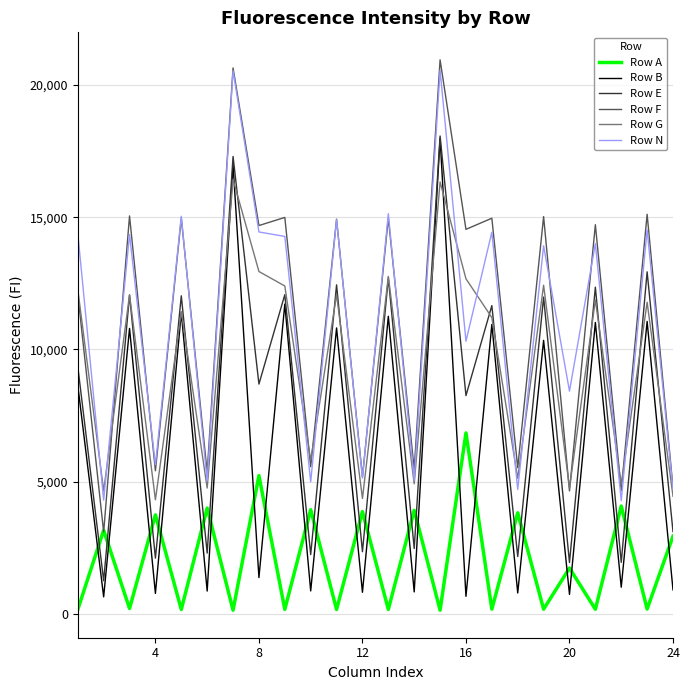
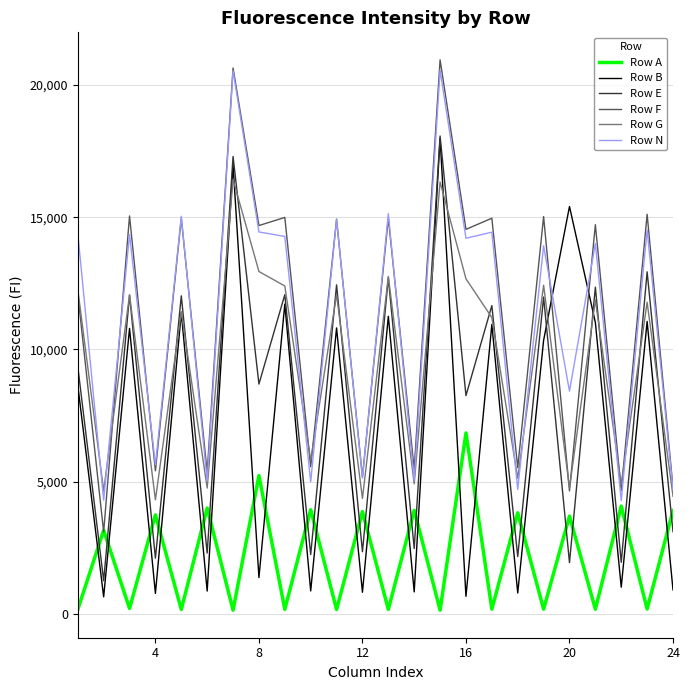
Row N, 16: 10,300 -> 14,200
Row A, 20: 1,700 -> 3,700
Row B, 20: 700 -> 15,400
Row A, 24: 2,900 -> 3,900
